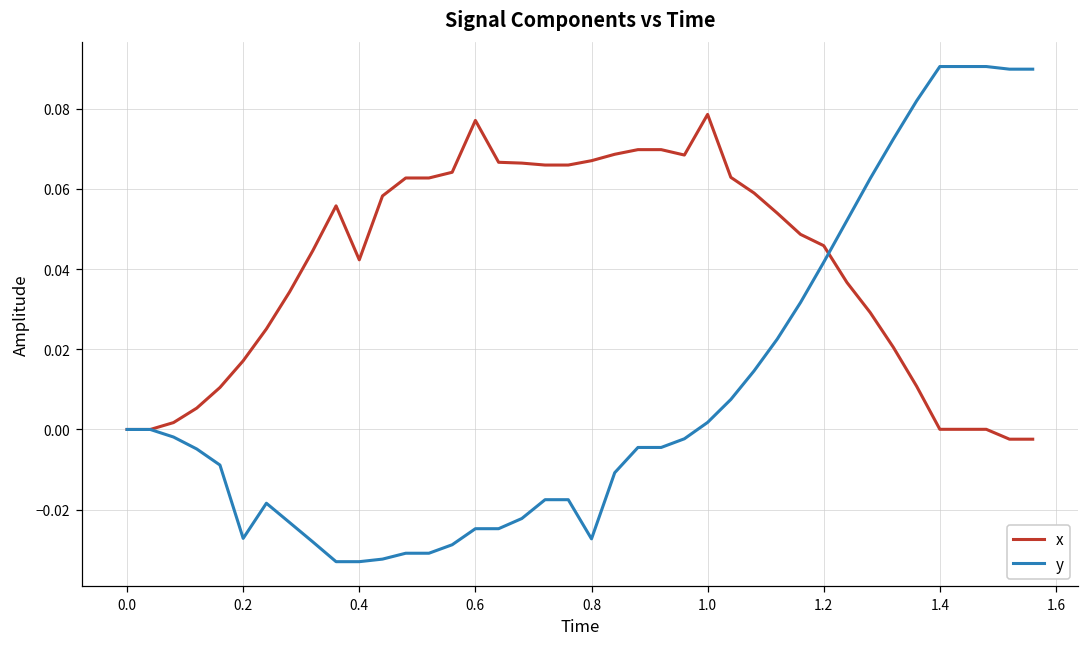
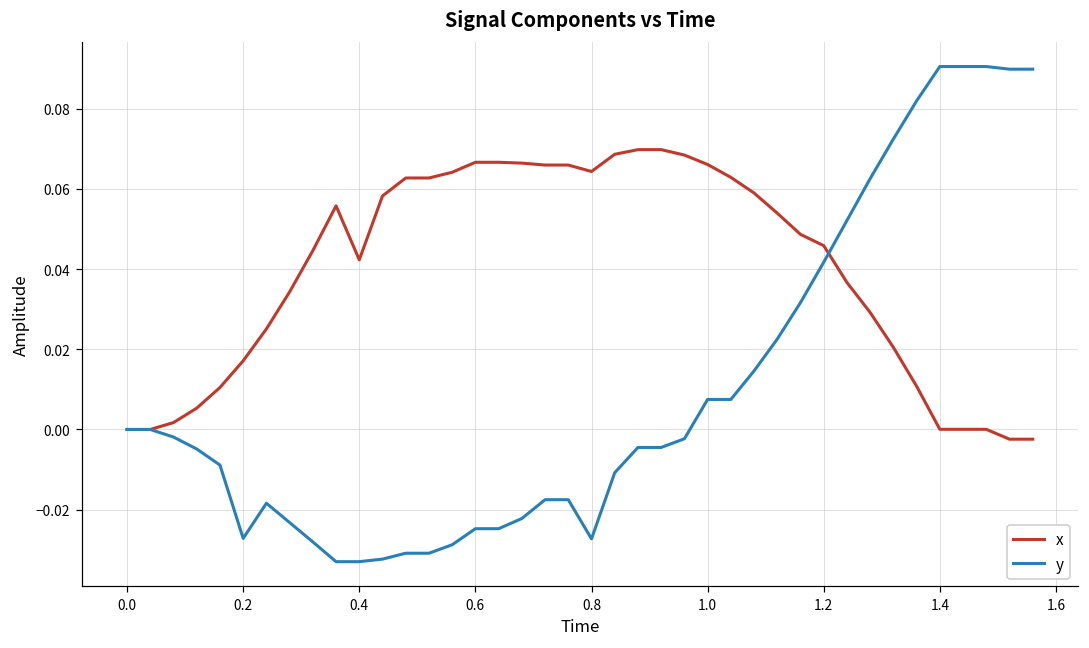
x, 0.6: 0.077 -> 0.067
x, 0.8: 0.067 -> 0.064
x, 1.0: 0.079 -> 0.066
y, 1.0: 0.002 -> 0.007
